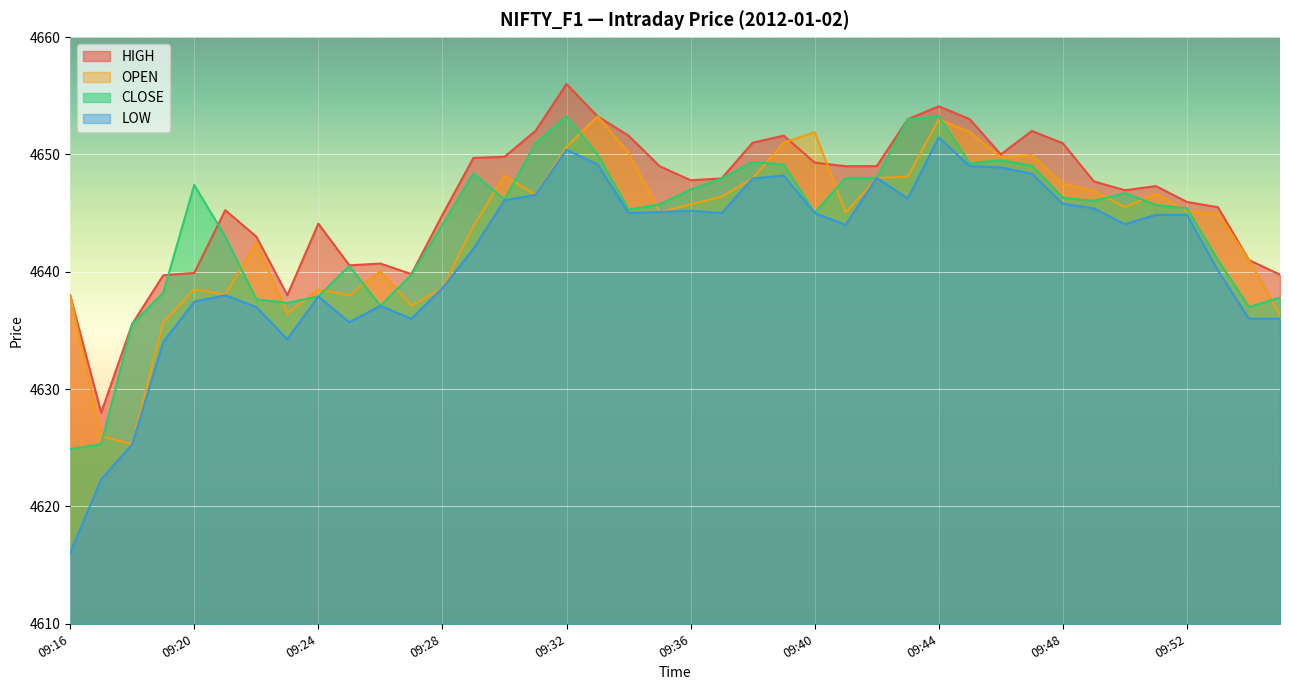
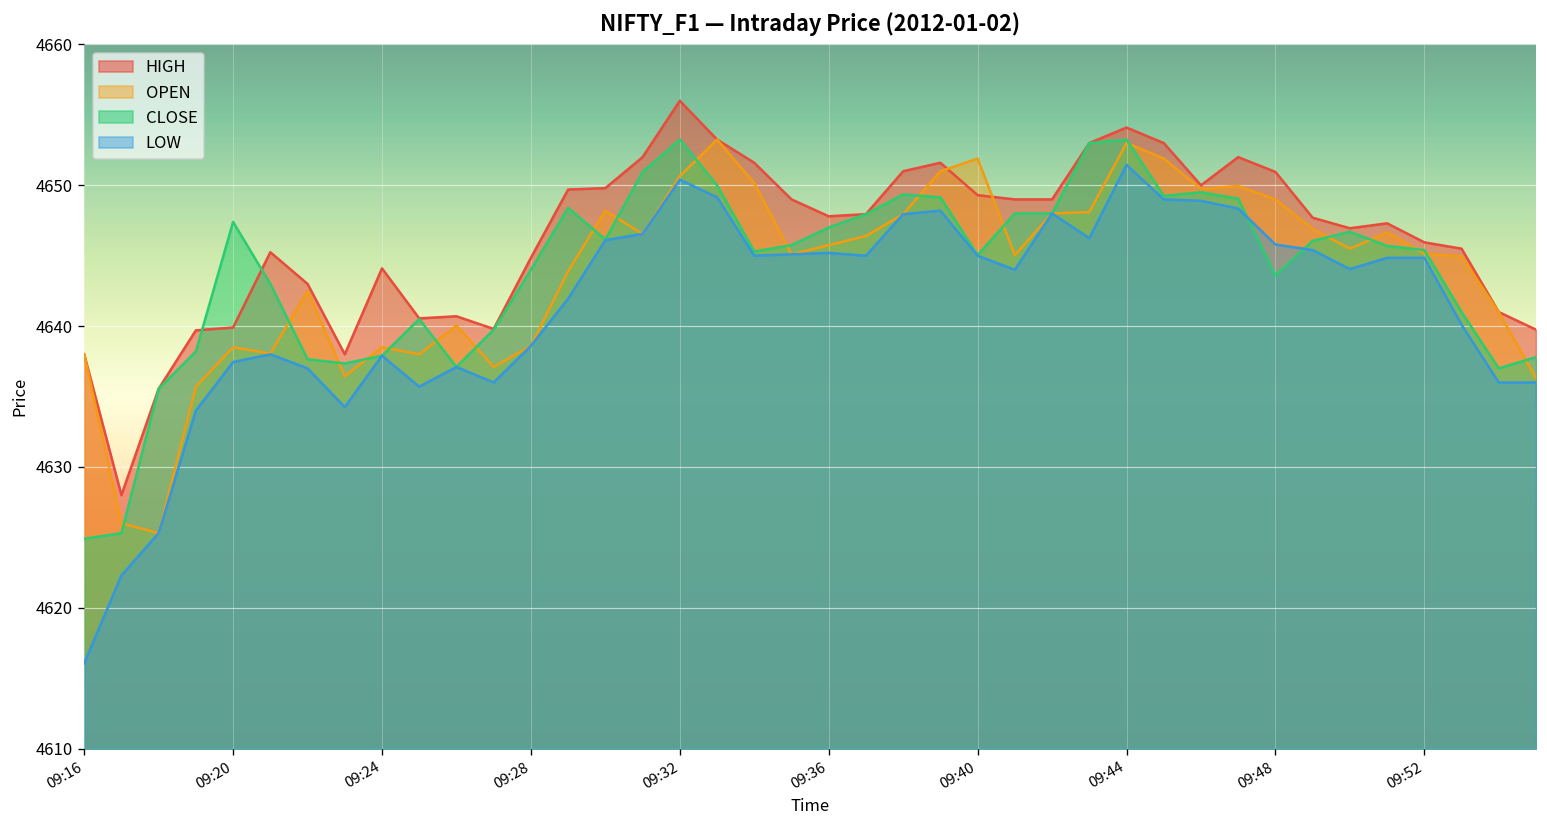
OPEN, 09:48: 4647.5 -> 4649.0
CLOSE, 09:48: 4646.3 -> 4643.6
